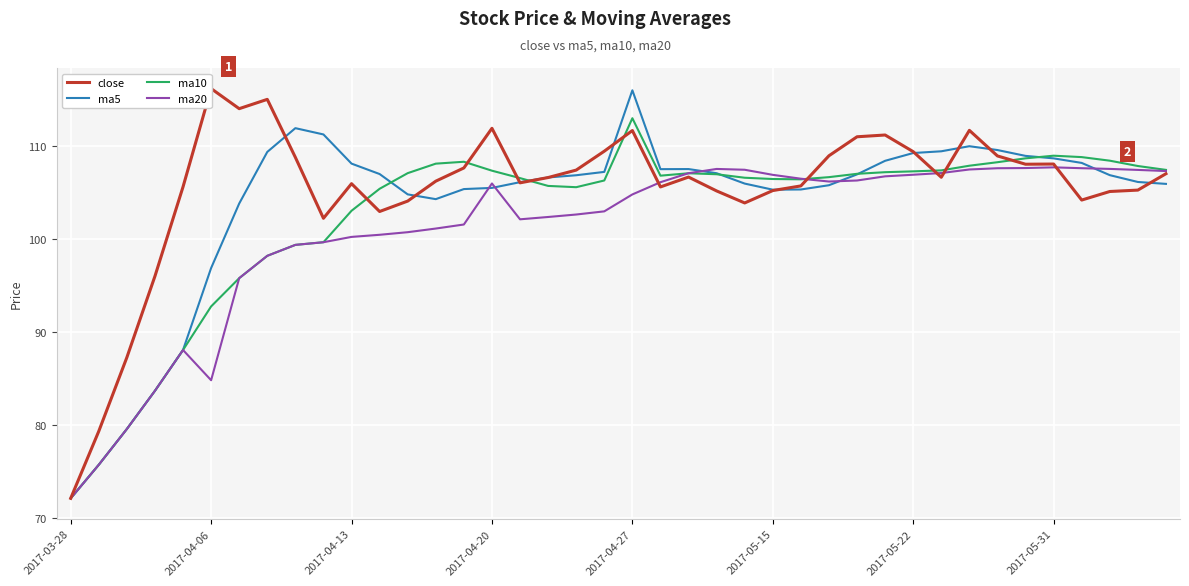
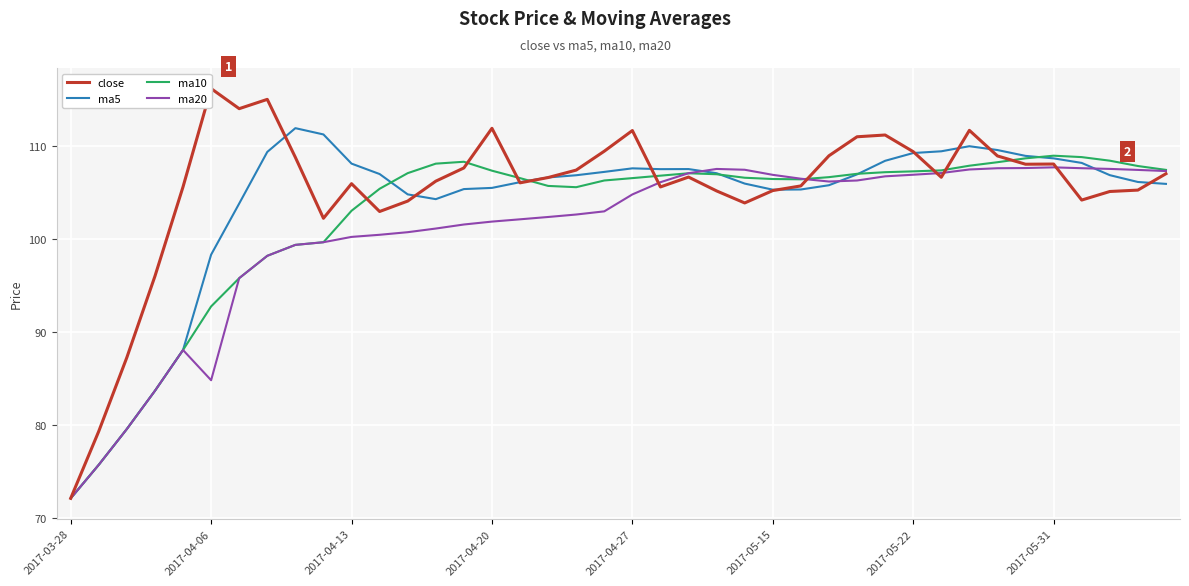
ma5, 2017-04-06: 97 -> 98
ma20, 2017-04-20: 106 -> 102
ma5, 2017-04-27: 116 -> 108
ma10, 2017-04-27: 113 -> 107
